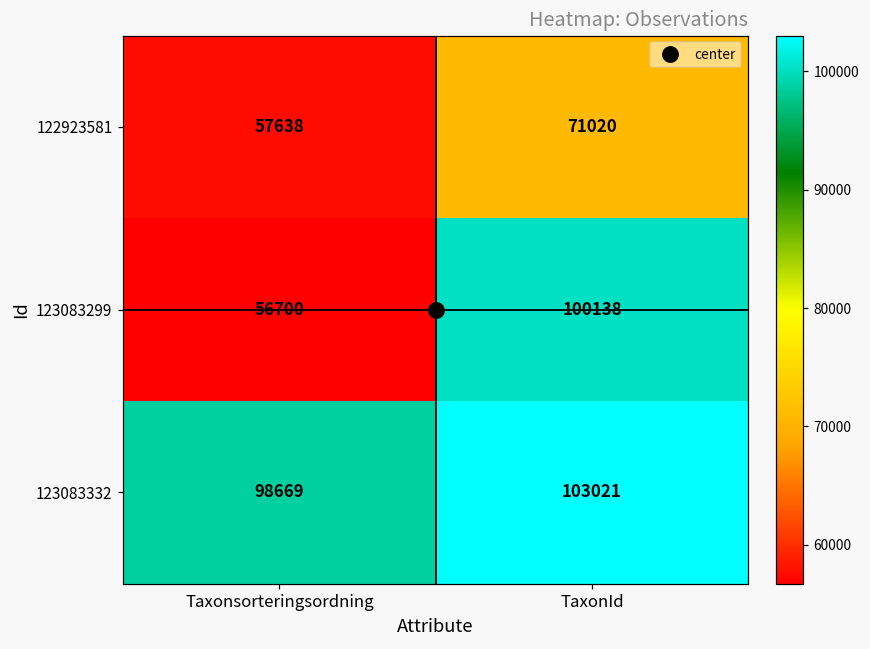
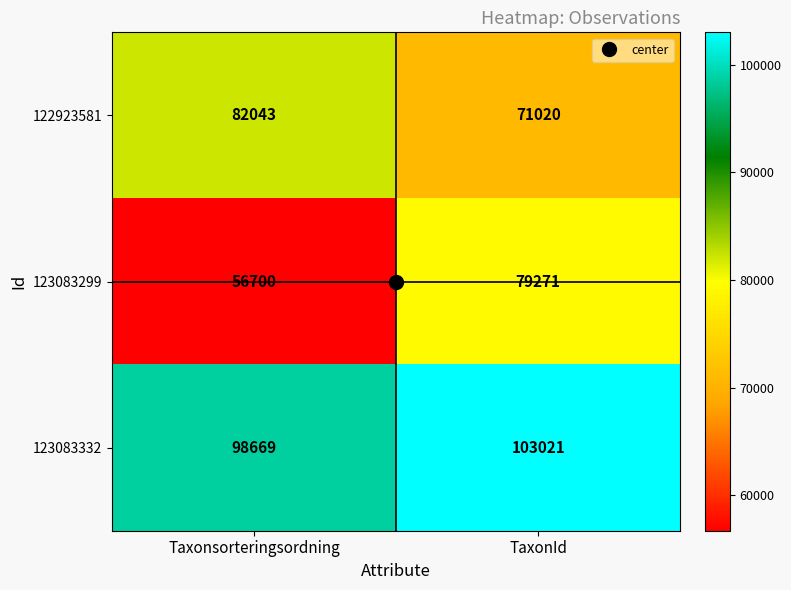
122923581, Taxonsorteringsordning: 57638 -> 82043
123083299, TaxonId: 100138 -> 79271
